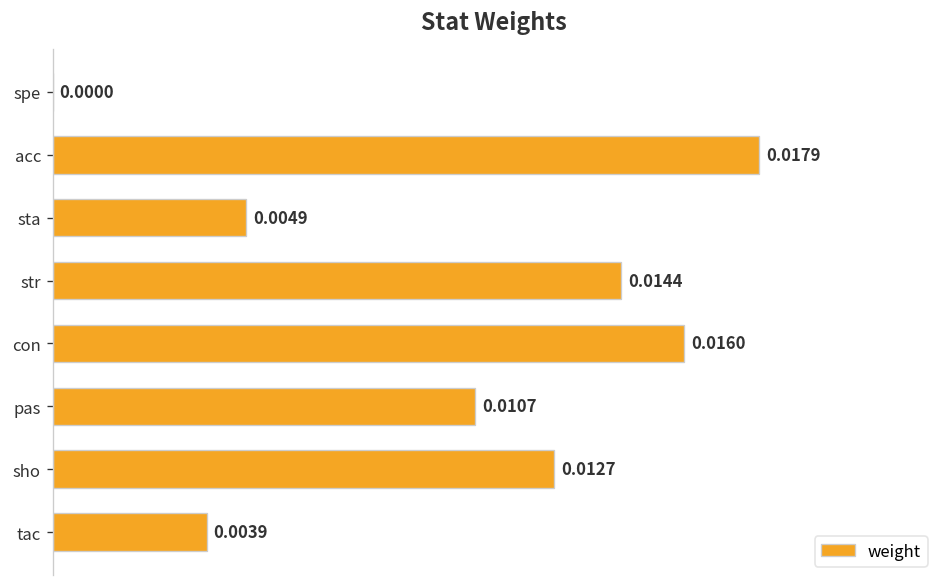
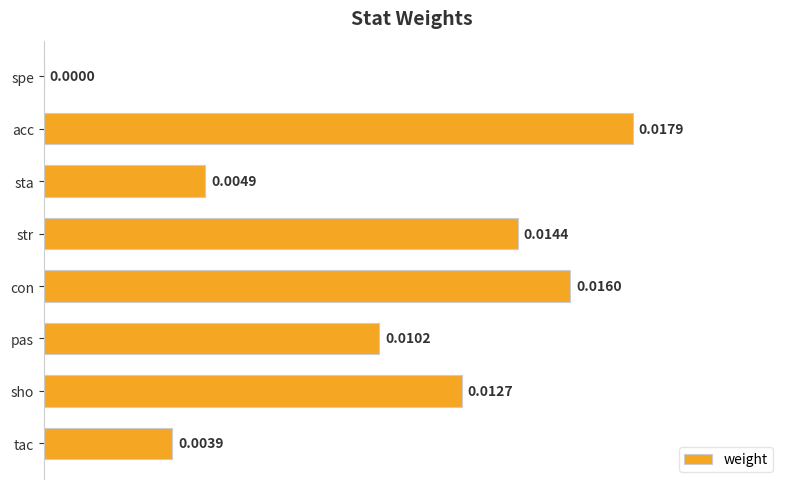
pas: 0.0107 -> 0.0102
